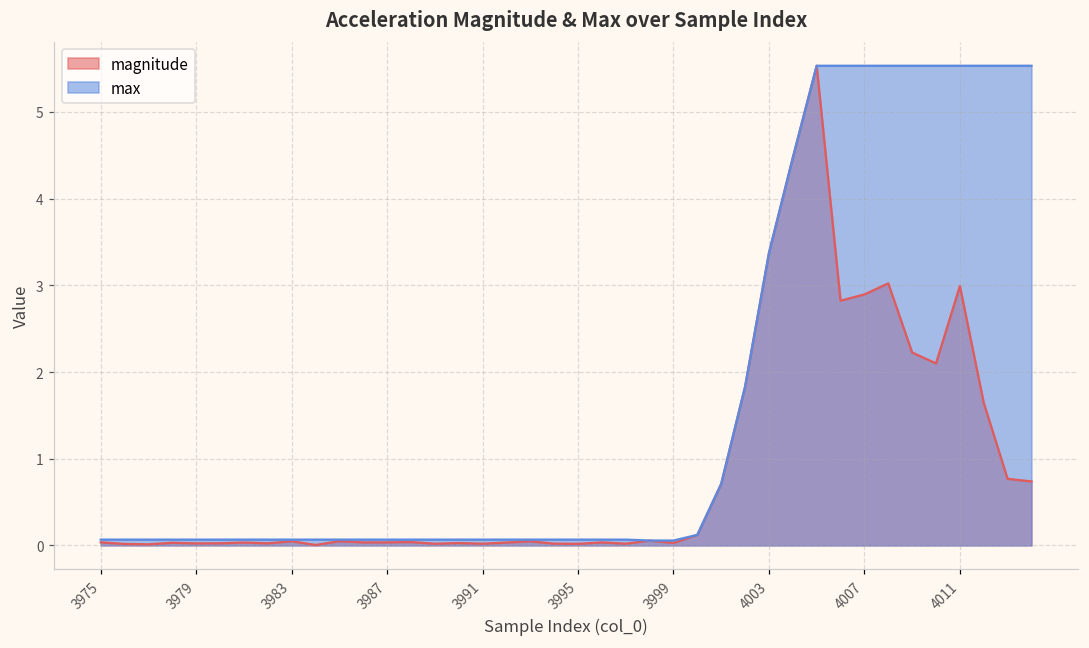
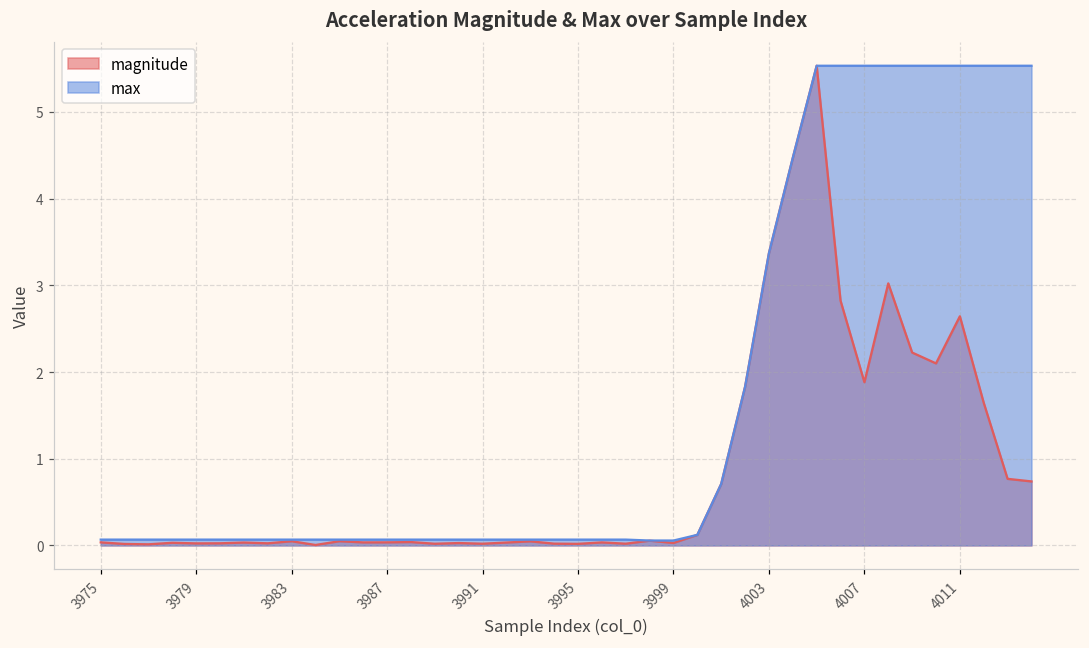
magnitude, 4007: 2.9 -> 1.9
magnitude, 4011: 3.0 -> 2.6
